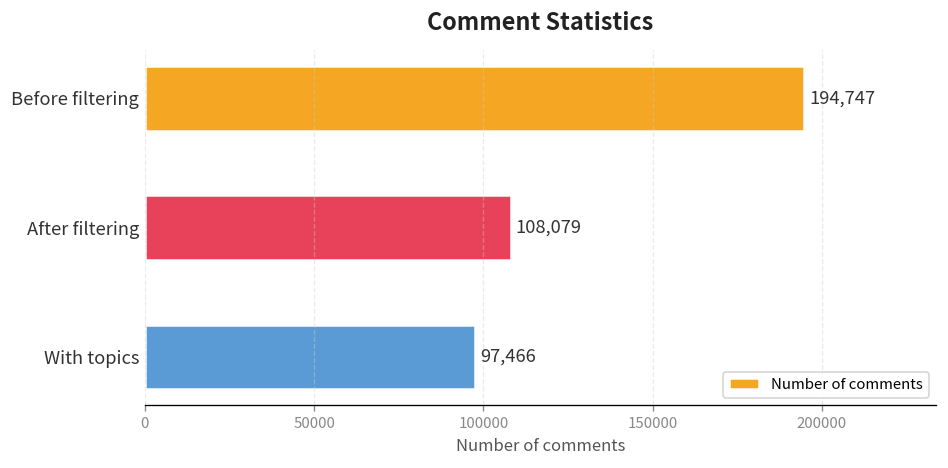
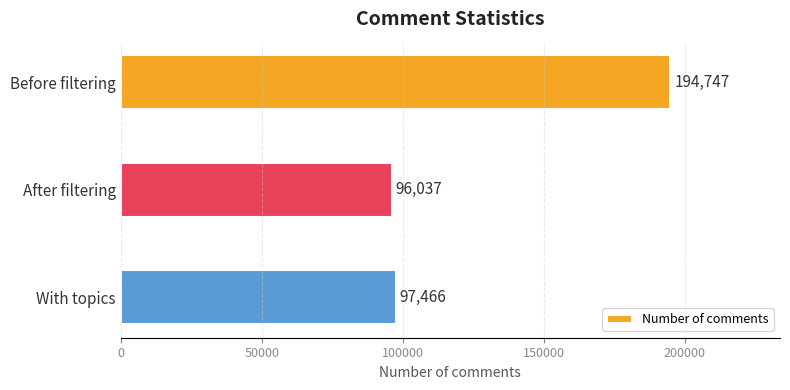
After filtering: 108,079 -> 96,037
